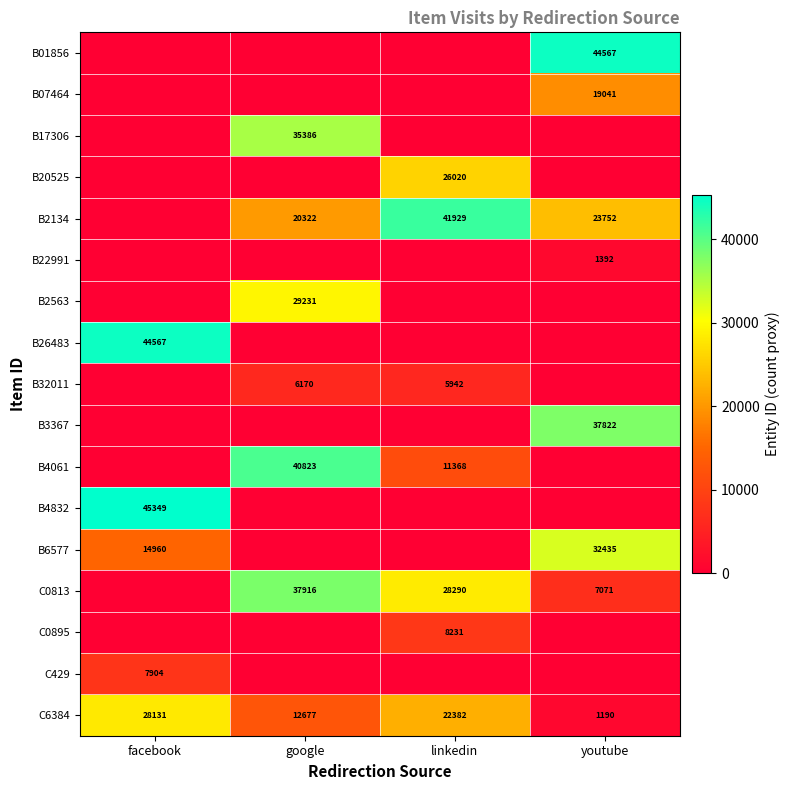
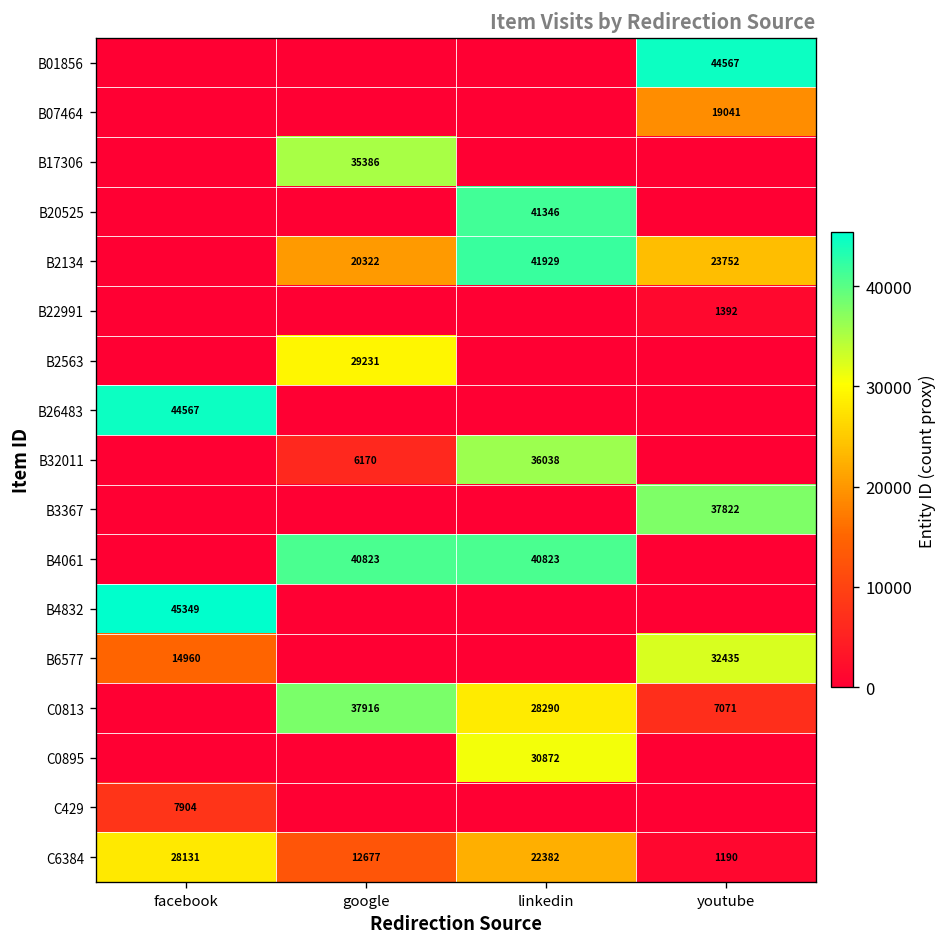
B20525, linkedin: 26020 -> 41346
B32011, linkedin: 5942 -> 36038
B4061, linkedin: 11368 -> 40823
C0895, linkedin: 8231 -> 30872
